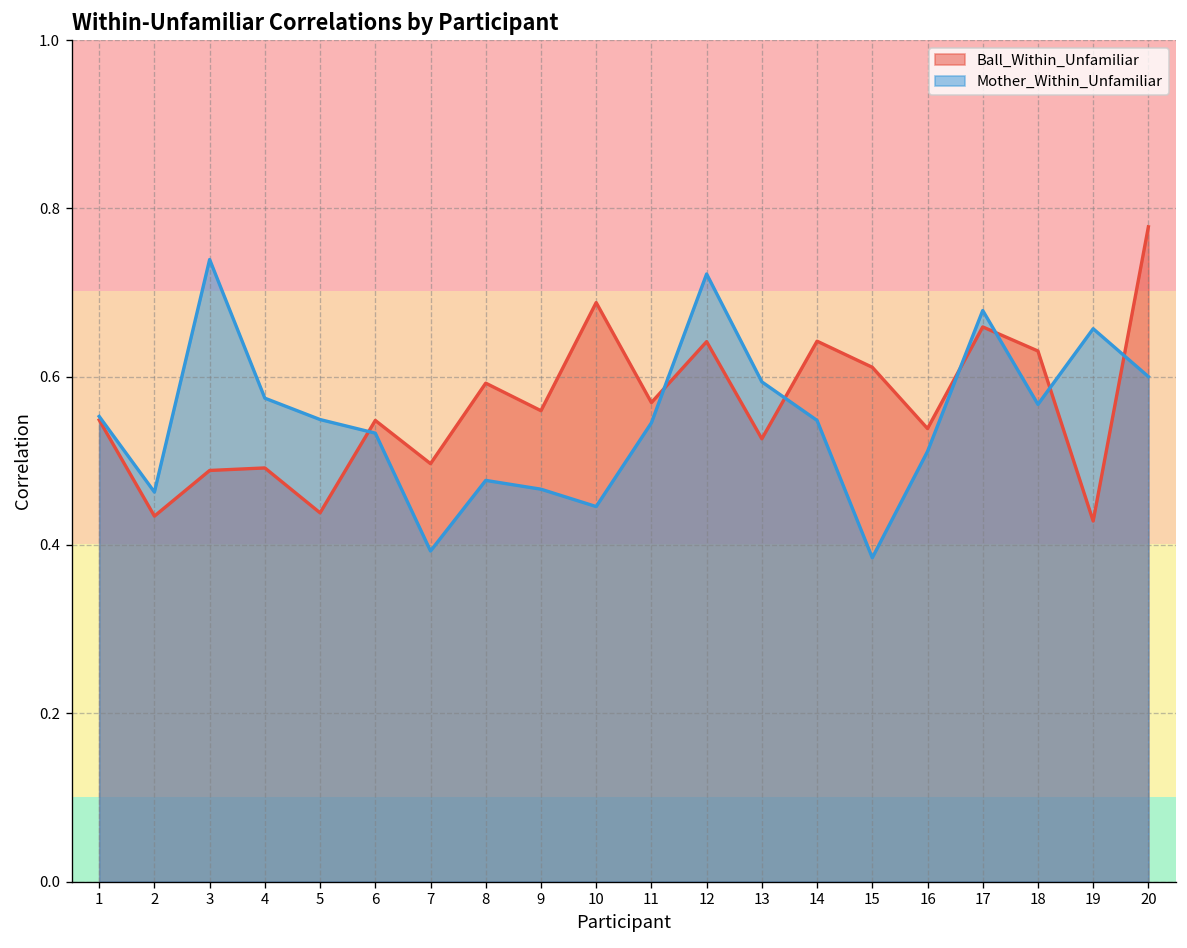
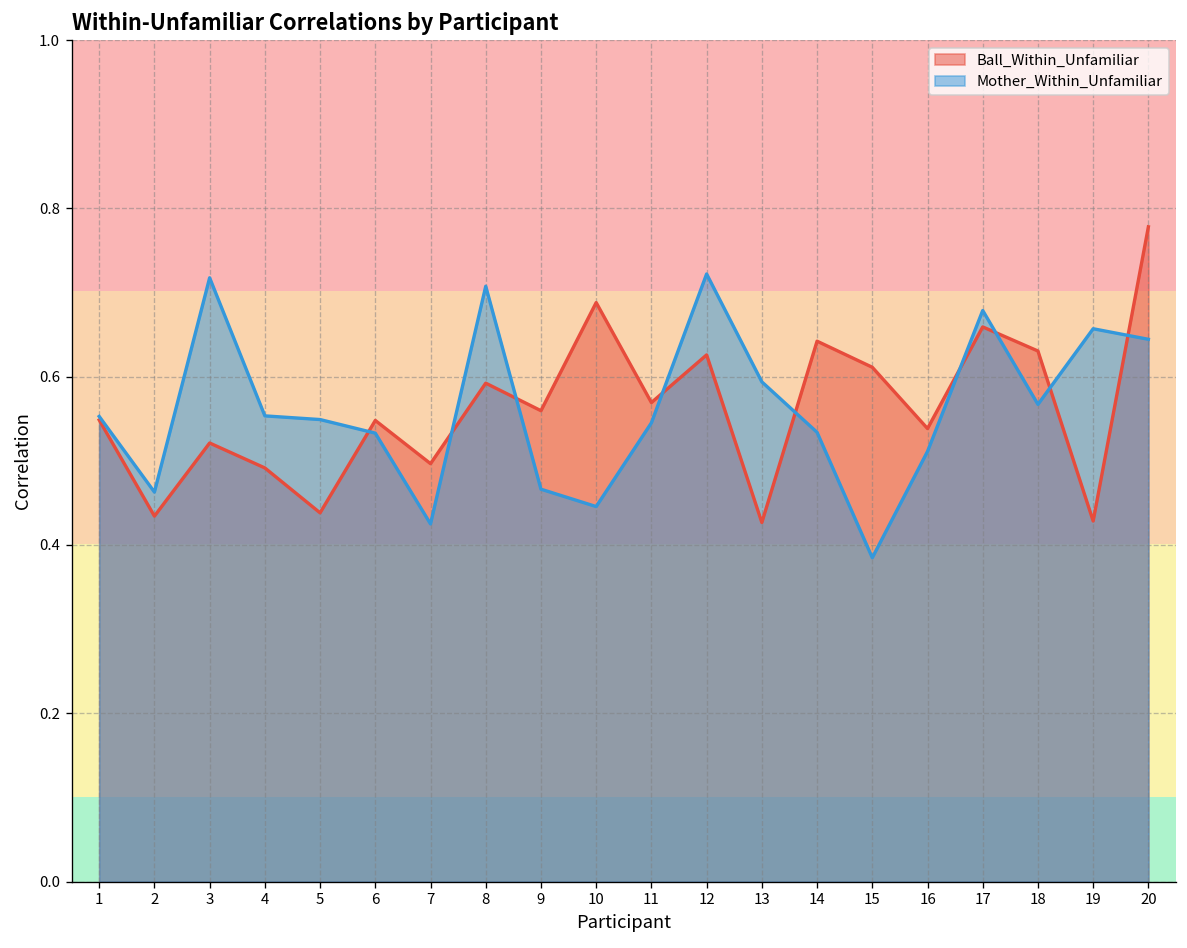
Ball_Within_Unfamiliar, 3: 0.49 -> 0.52
Mother_Within_Unfamiliar, 3: 0.74 -> 0.72
Mother_Within_Unfamiliar, 4: 0.57 -> 0.55
Mother_Within_Unfamiliar, 7: 0.39 -> 0.43
Mother_Within_Unfamiliar, 8: 0.48 -> 0.71
Ball_Within_Unfamiliar, 12: 0.64 -> 0.63
Ball_Within_Unfamiliar, 13: 0.53 -> 0.43
Mother_Within_Unfamiliar, 14: 0.55 -> 0.53
Mother_Within_Unfamiliar, 20: 0.60 -> 0.64
